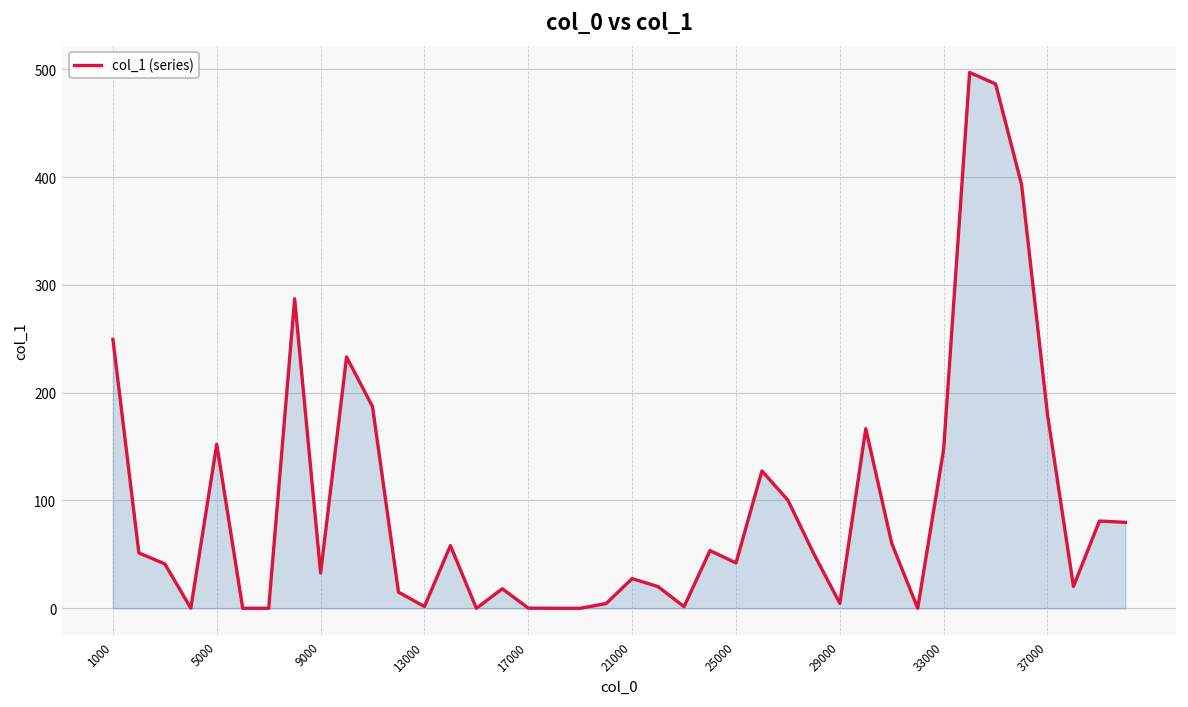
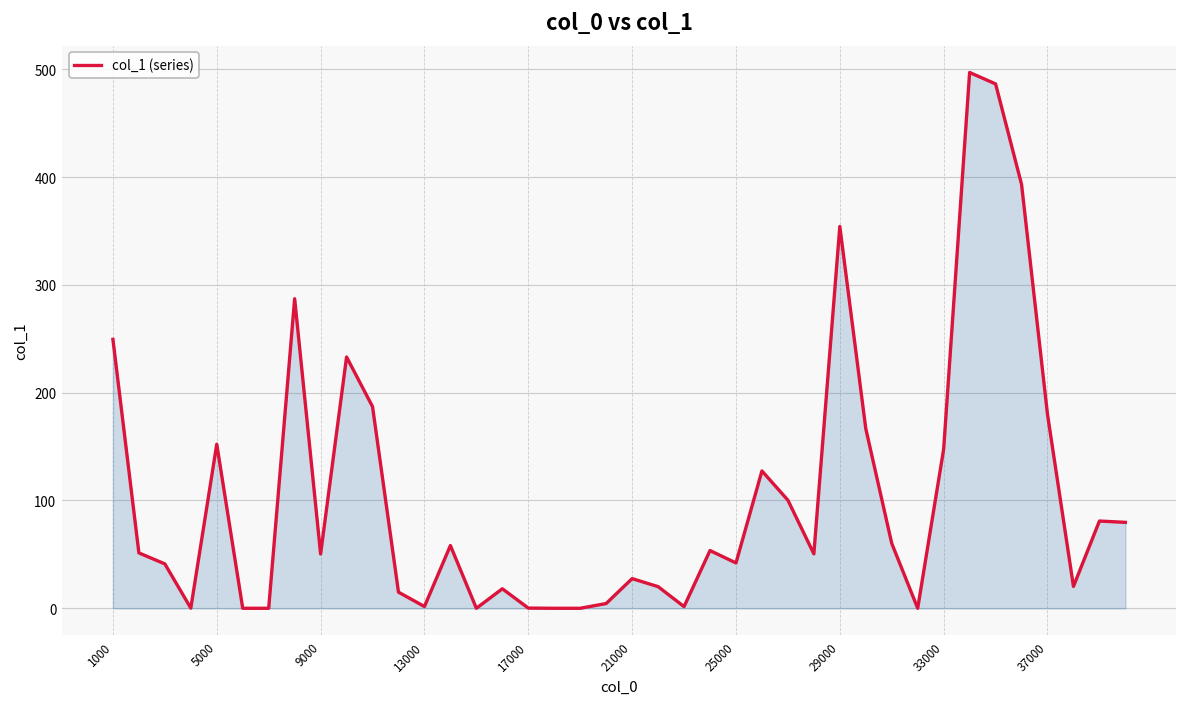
9000: 30 -> 50
29000: 0 -> 350
